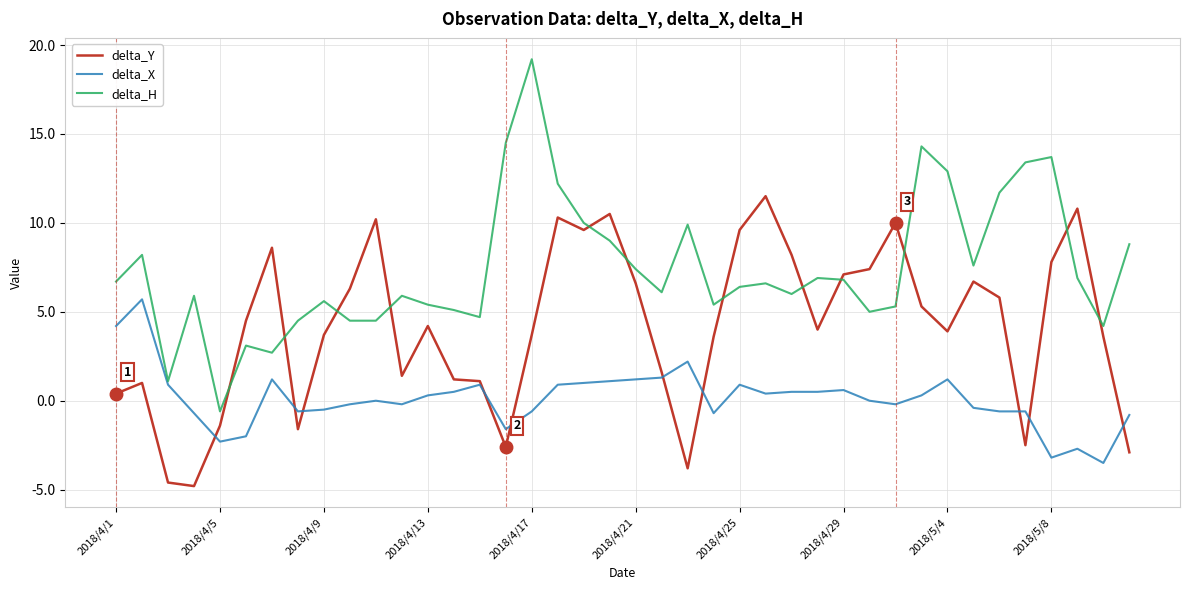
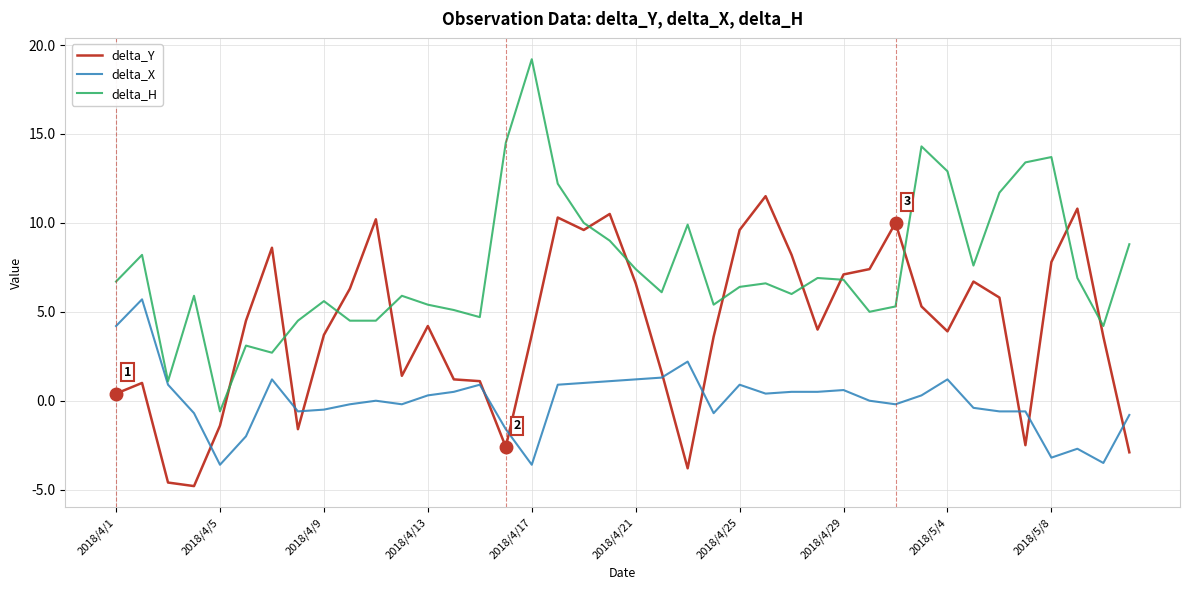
delta_X, 2018/4/5: -2.3 -> -3.6
delta_X, 2018/4/17: -0.6 -> -3.6
